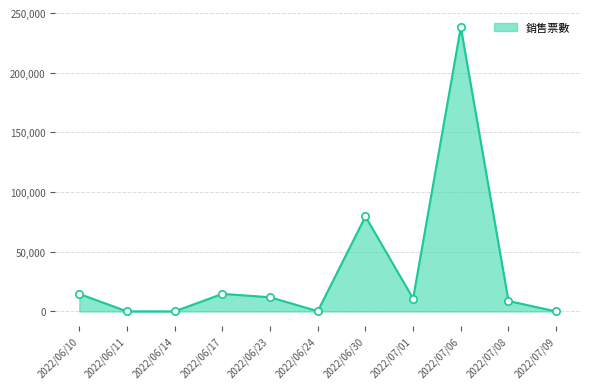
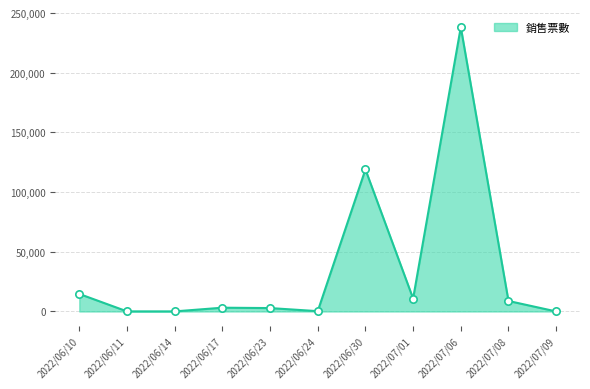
2022/06/17: 15,000 -> 3,000
2022/06/23: 12,000 -> 3,000
2022/06/30: 80,000 -> 119,000
